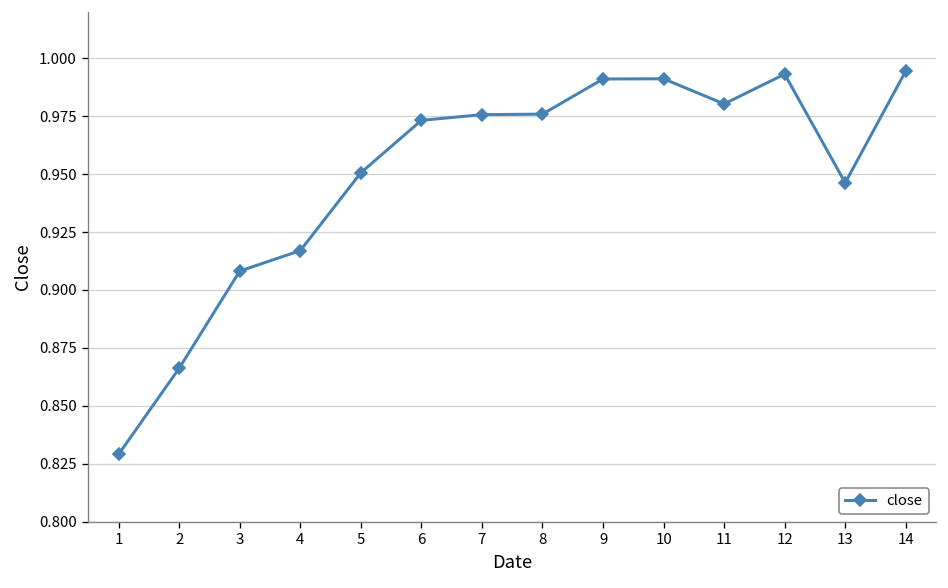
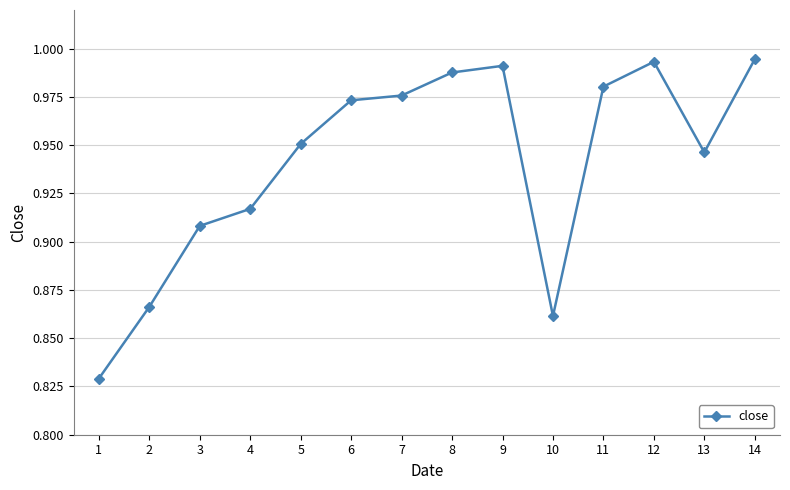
8: 0.976 -> 0.988
10: 0.991 -> 0.861
